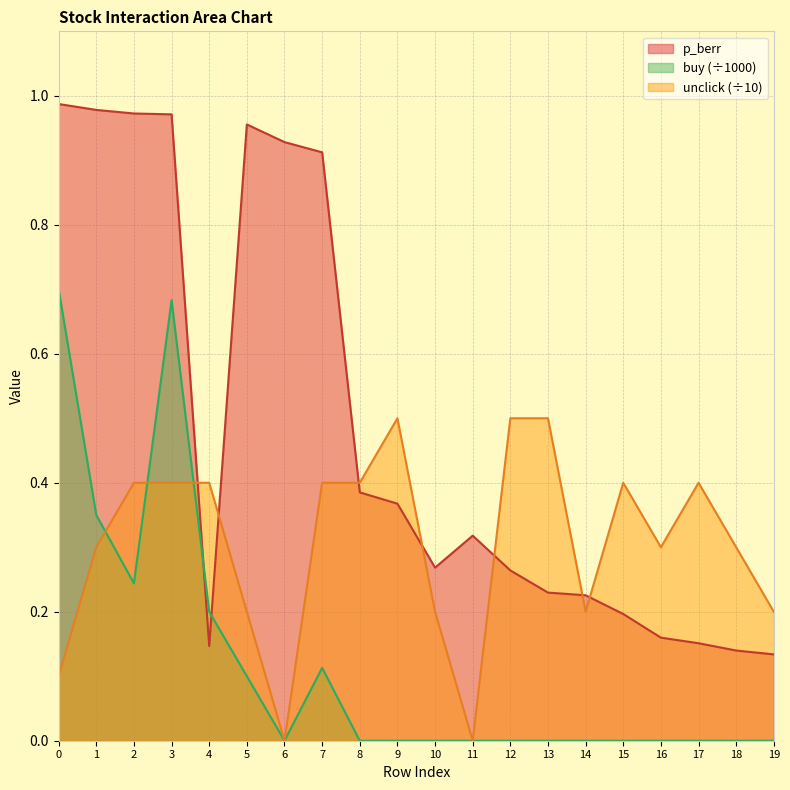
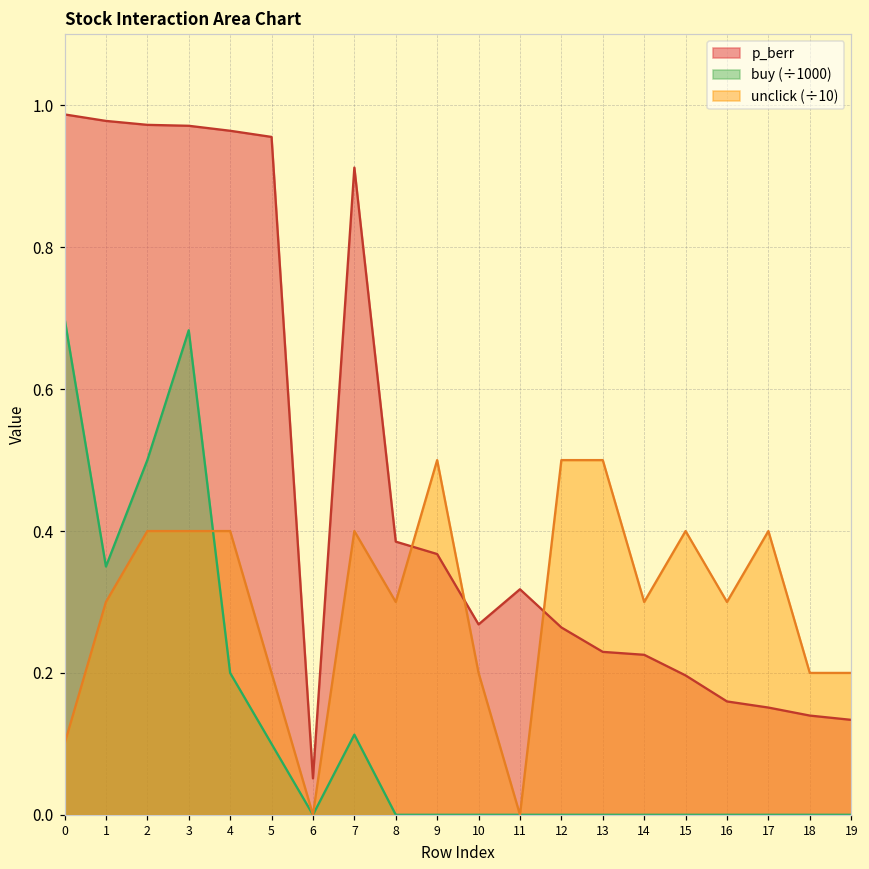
buy (÷1000), 2: 0.24 -> 0.50
p_berr, 4: 0.15 -> 0.96
p_berr, 6: 0.93 -> 0.05
unclick (÷10), 8: 0.40 -> 0.30
unclick (÷10), 14: 0.20 -> 0.30
unclick (÷10), 18: 0.30 -> 0.20
